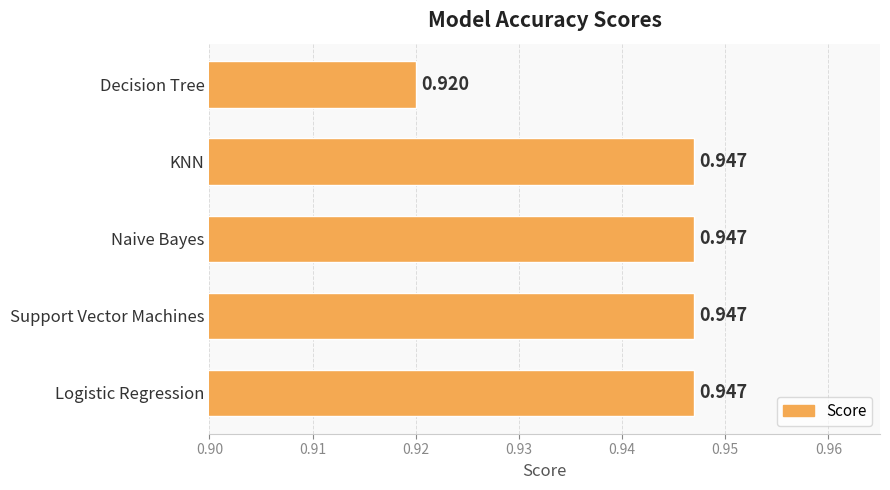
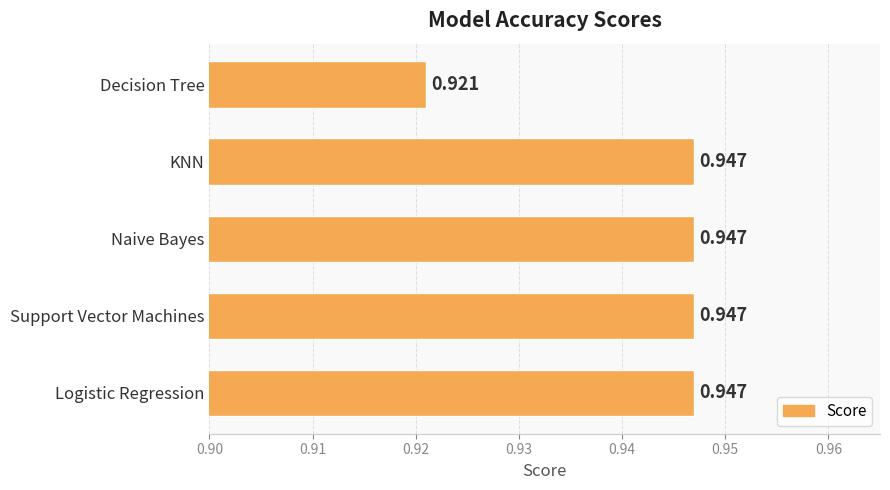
Decision Tree: 0.920 -> 0.921
